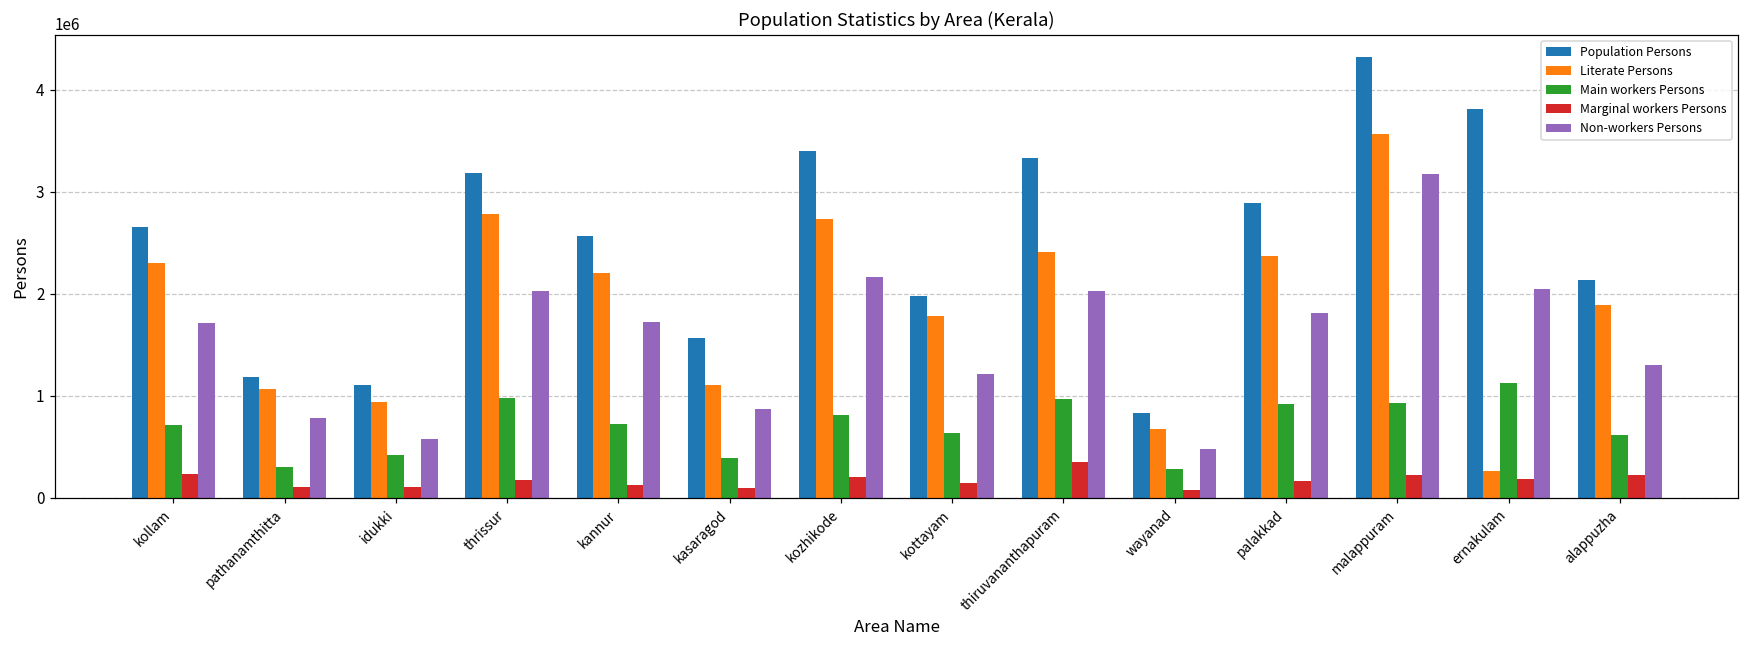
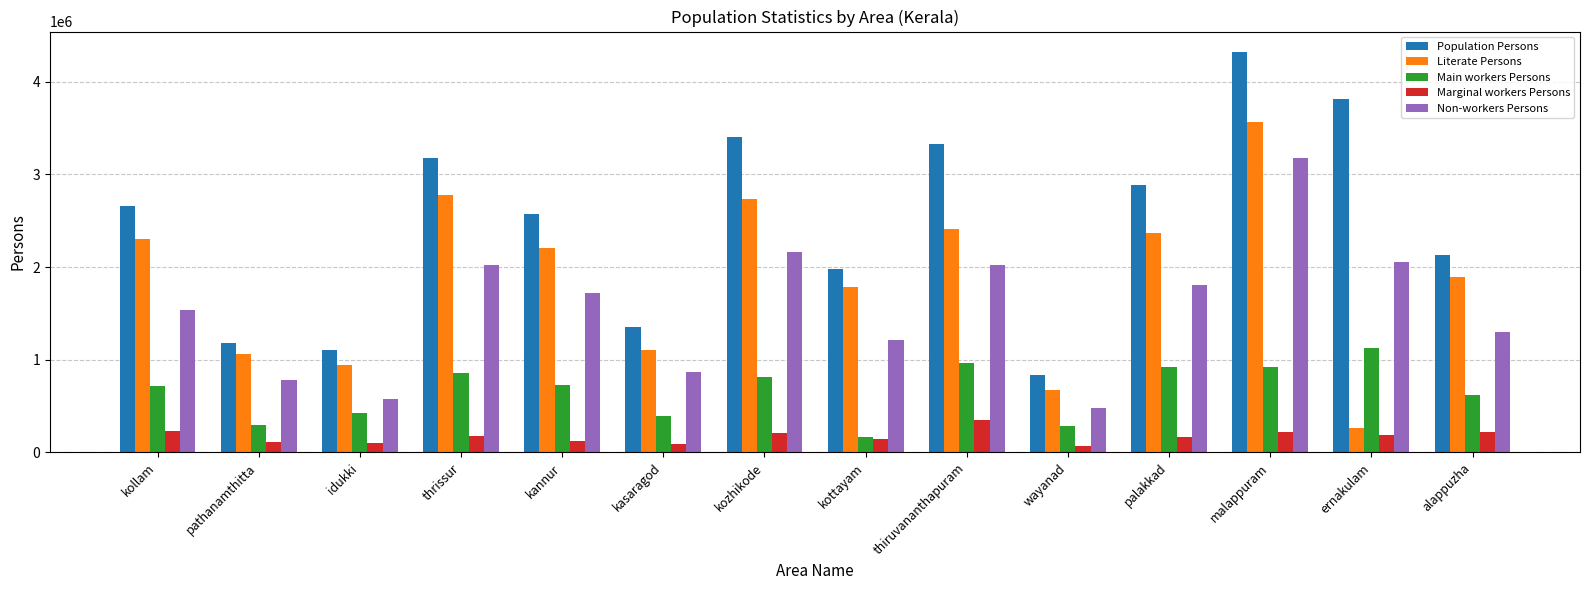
Non-workers Persons, kollam: 1700000 -> 1500000
Main workers Persons, thrissur: 1000000 -> 900000
Population Persons, kasaragod: 1600000 -> 1400000
Main workers Persons, kottayam: 600000 -> 200000
